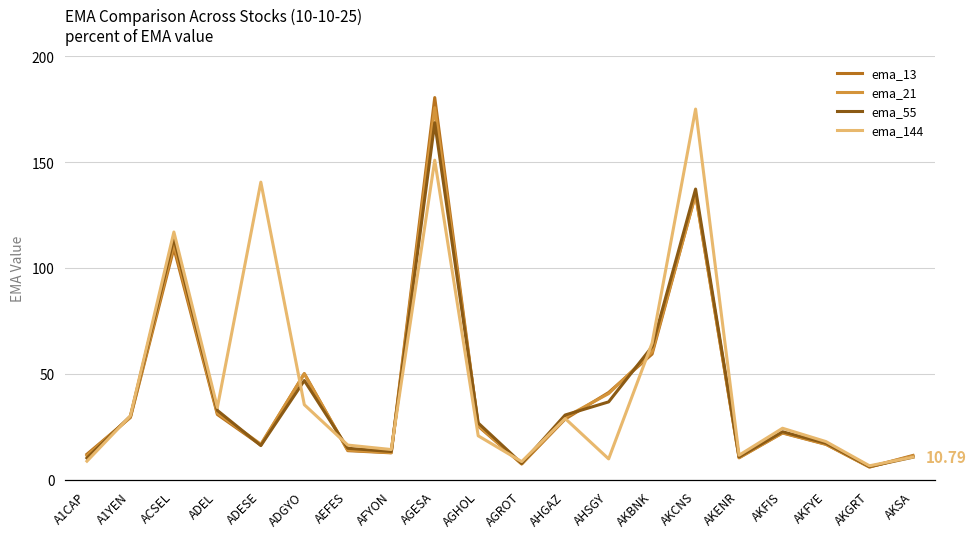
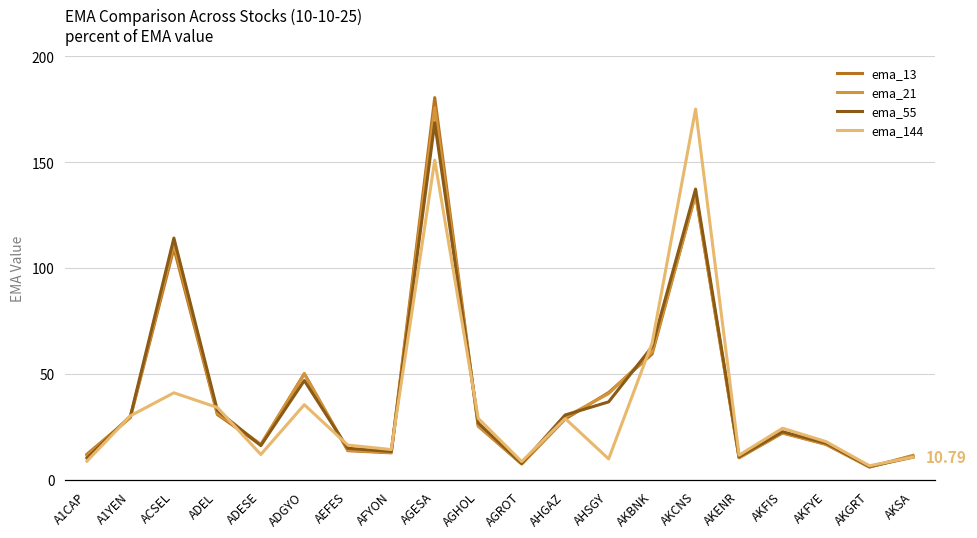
ema_144, ACSEL: 117 -> 41
ema_144, ADESE: 141 -> 12
ema_144, AGHOL: 21 -> 29
